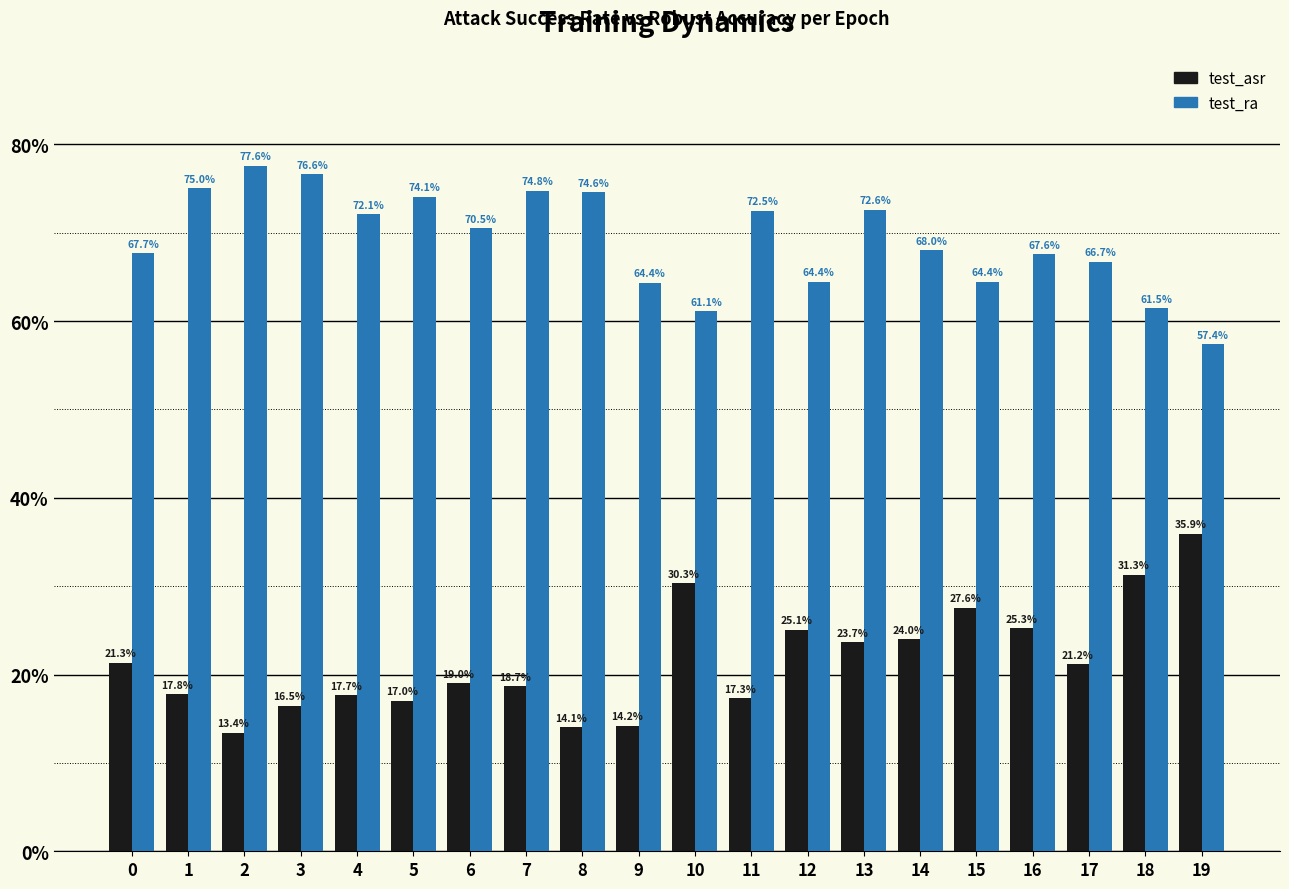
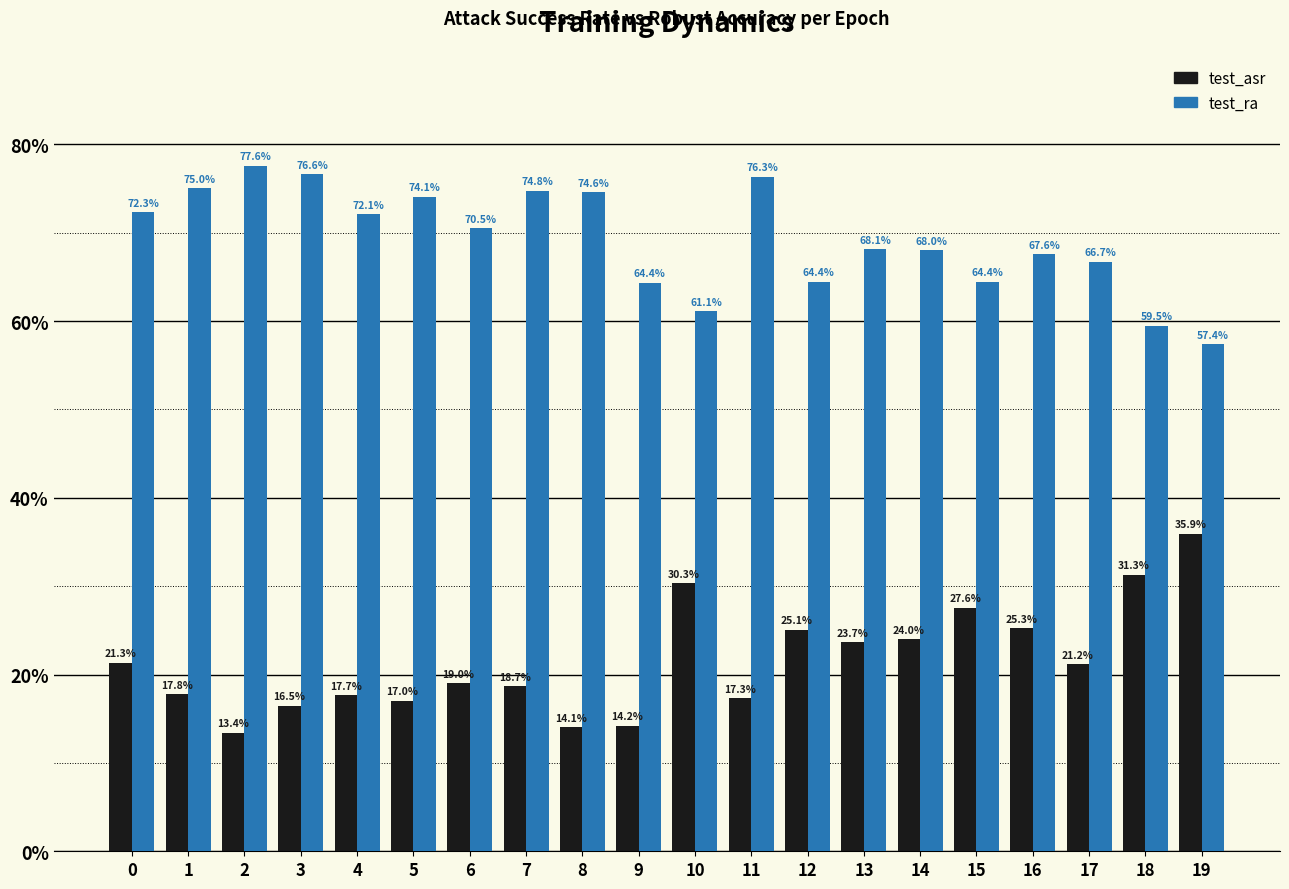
test_ra, 0: 67.7% -> 72.3%
test_ra, 11: 72.5% -> 76.3%
test_ra, 13: 72.6% -> 68.1%
test_ra, 18: 61.5% -> 59.5%
